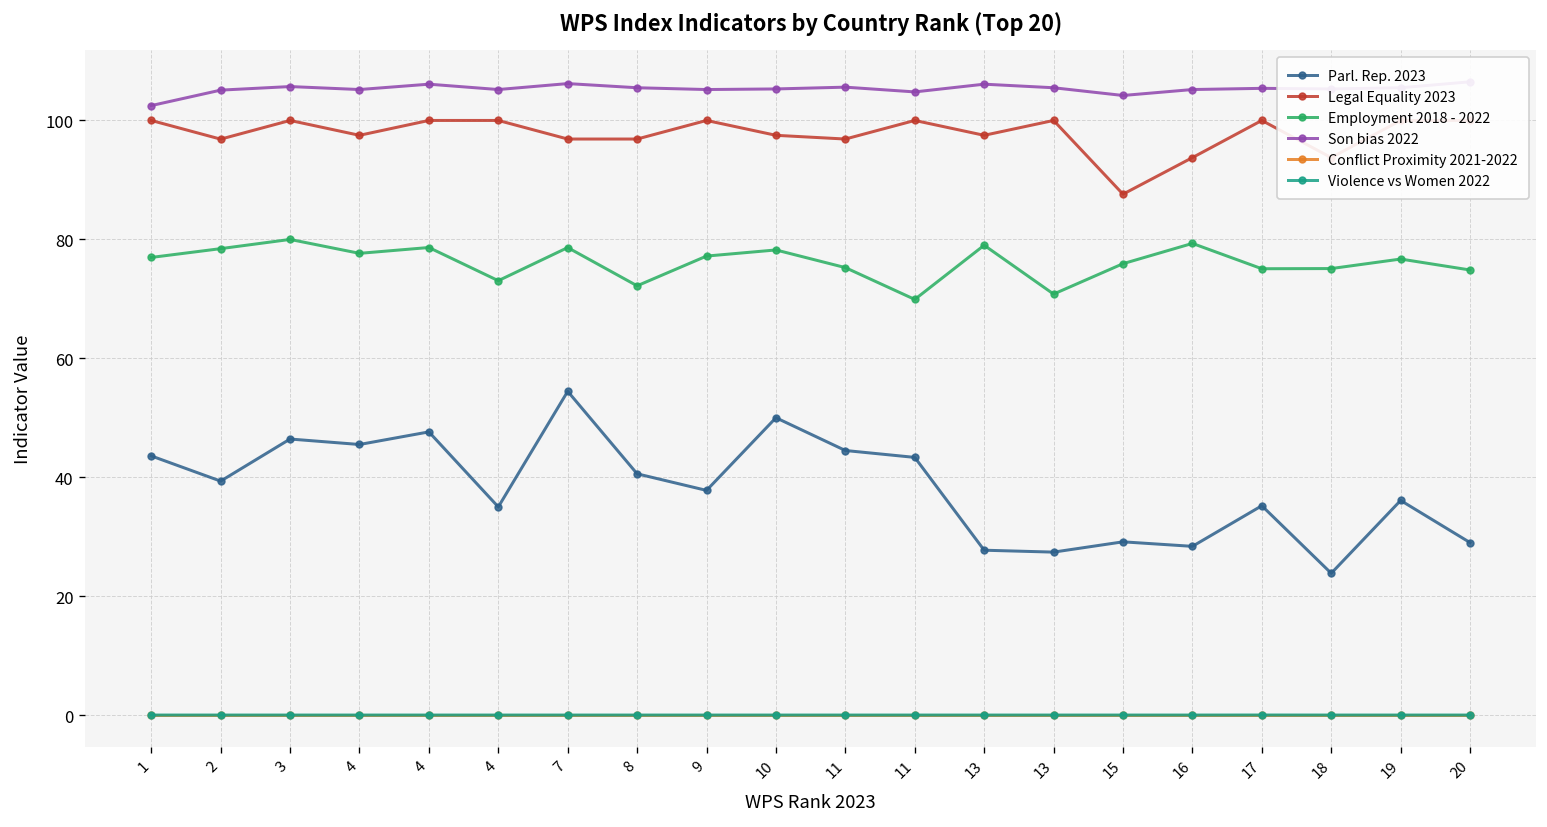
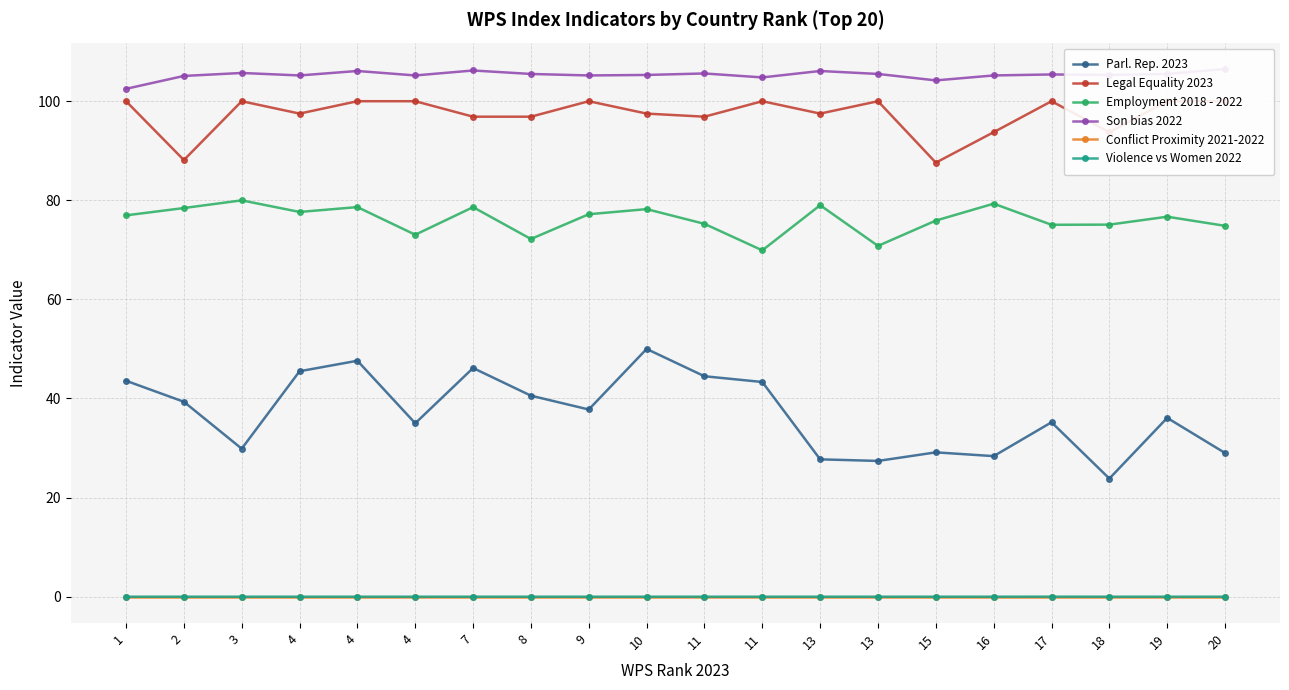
Legal Equality 2023, 2: 97 -> 88
Parl. Rep. 2023, 3: 46 -> 30
Parl. Rep. 2023, 7: 54 -> 46
